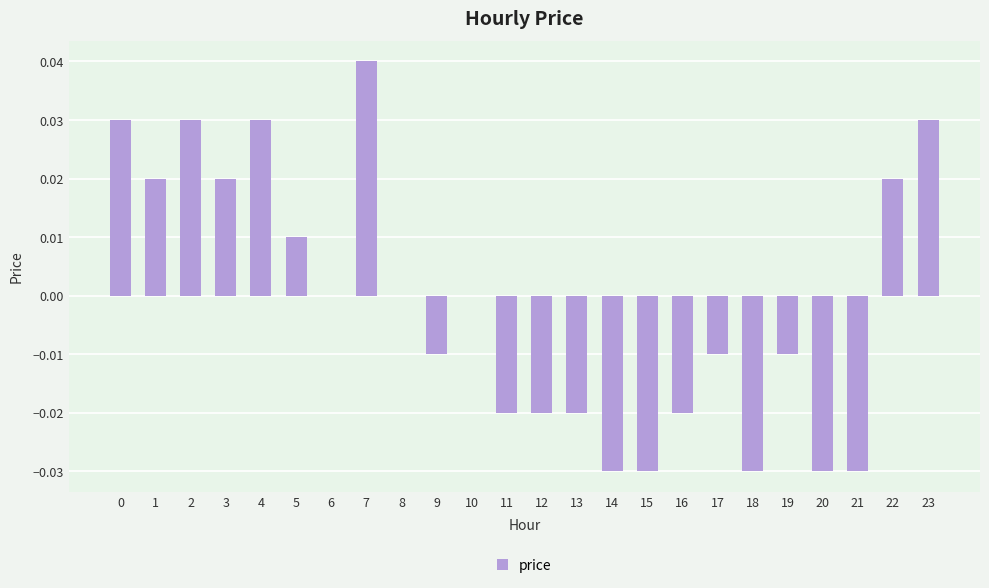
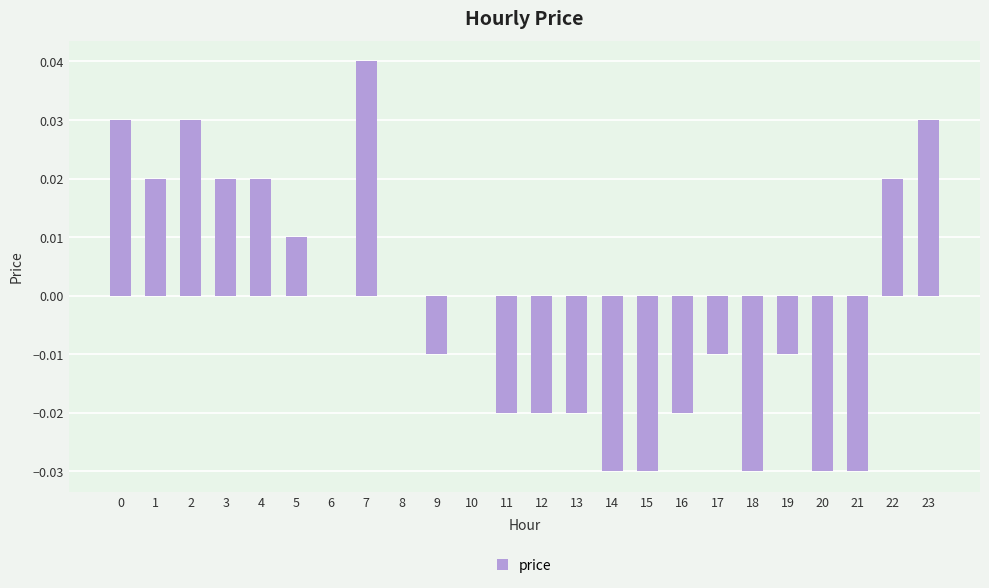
4: 0.03 -> 0.02
